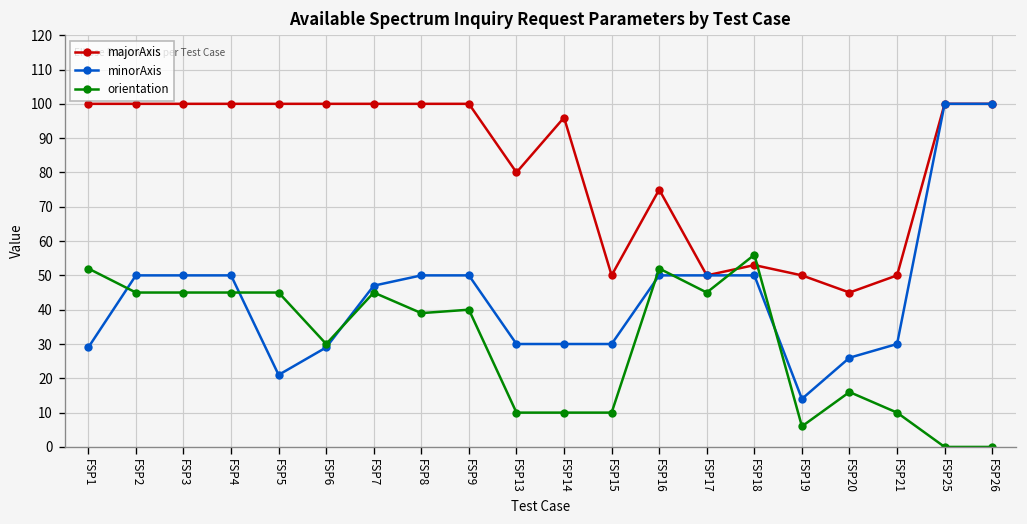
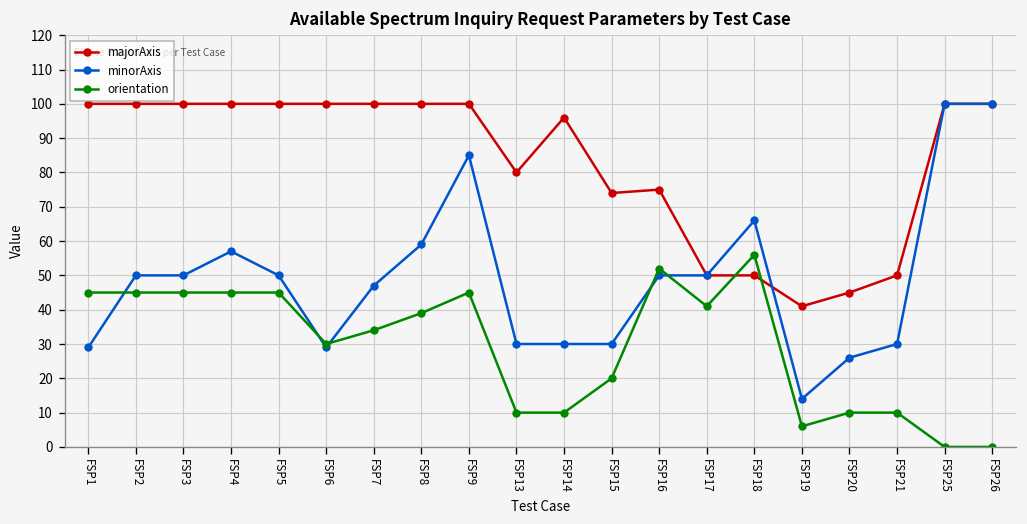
orientation, FSP1: 52 -> 45
minorAxis, FSP4: 50 -> 57
minorAxis, FSP5: 21 -> 50
orientation, FSP7: 45 -> 34
minorAxis, FSP8: 50 -> 59
minorAxis, FSP9: 50 -> 85
orientation, FSP9: 40 -> 45
majorAxis, FSP15: 50 -> 74
orientation, FSP15: 10 -> 20
orientation, FSP17: 45 -> 41
majorAxis, FSP18: 53 -> 50
minorAxis, FSP18: 50 -> 66
majorAxis, FSP19: 50 -> 41
orientation, FSP20: 16 -> 10
